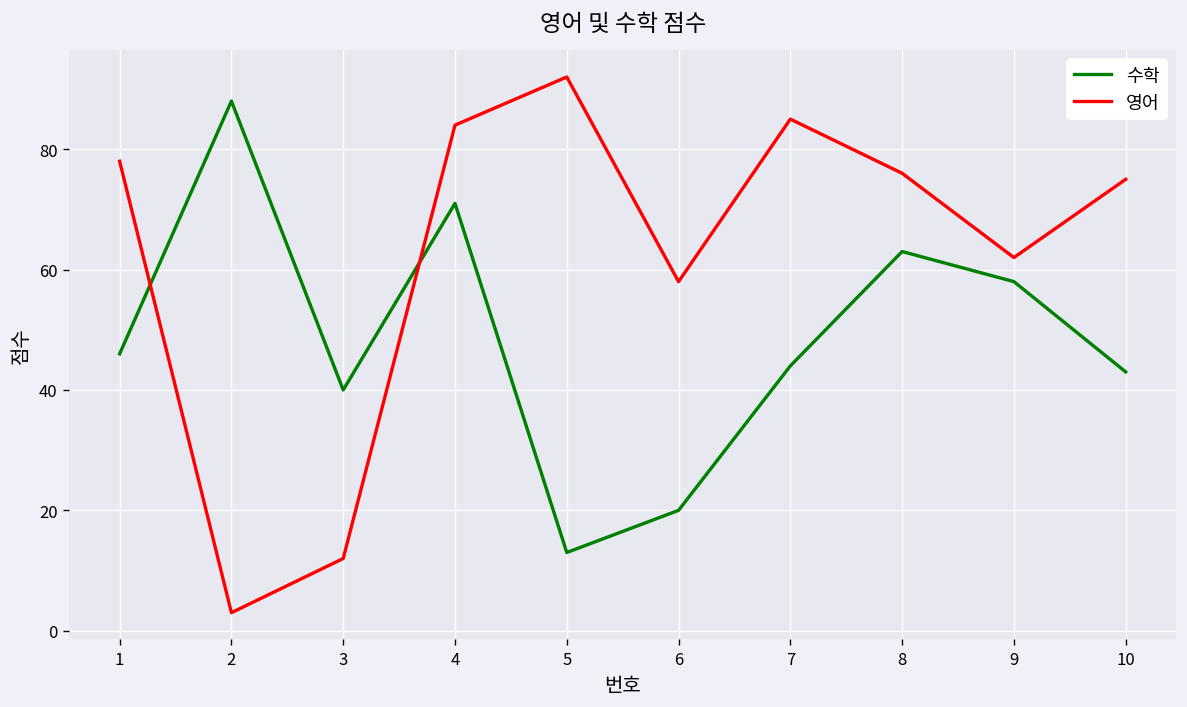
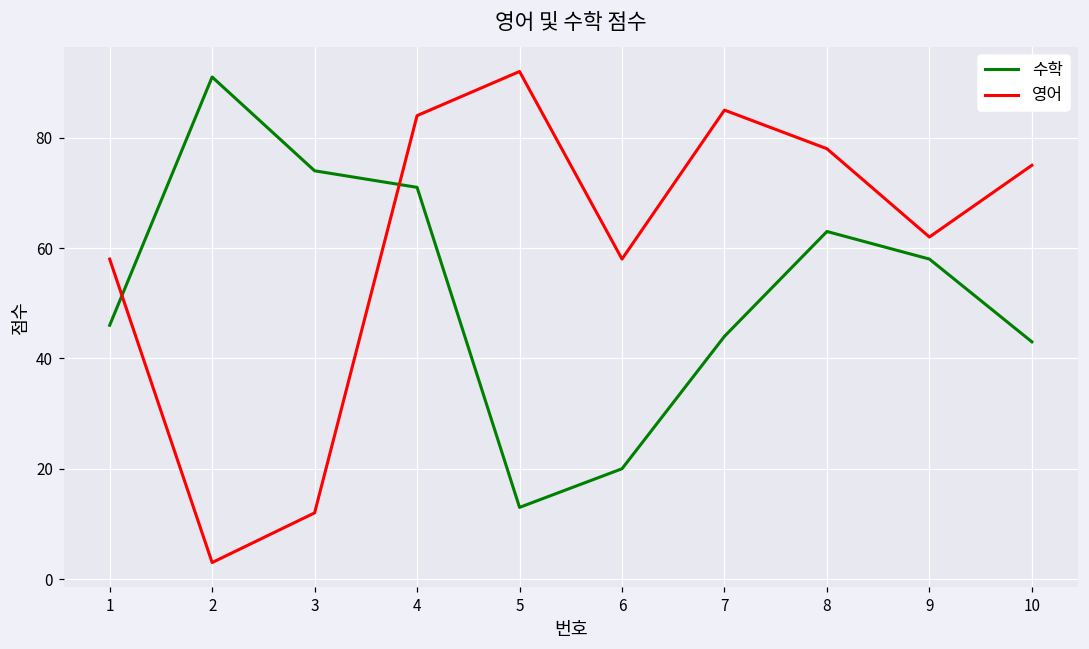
영어, 1: 78 -> 58
수학, 2: 88 -> 91
수학, 3: 40 -> 74
영어, 8: 76 -> 78
